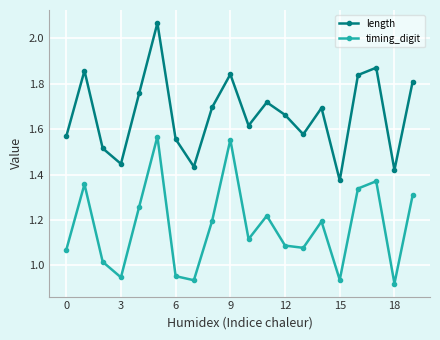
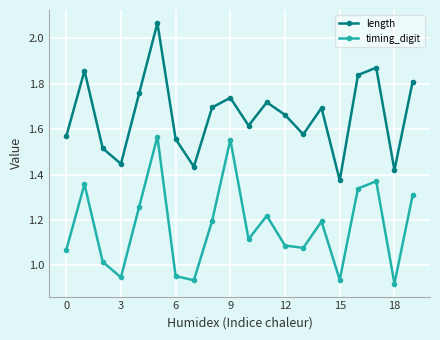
length, 9: 1.84 -> 1.74
